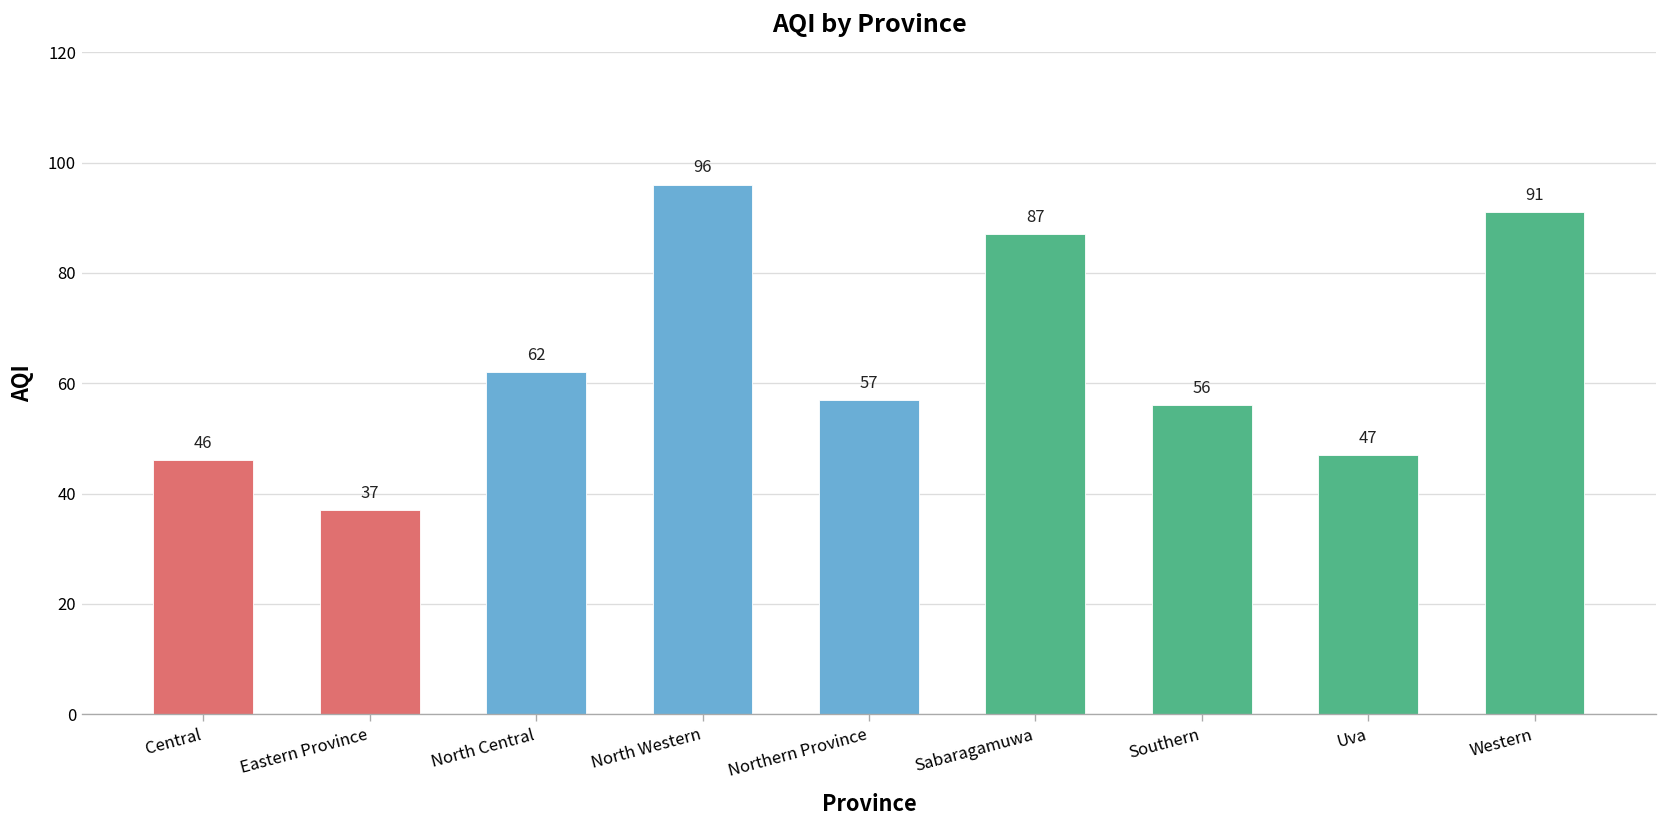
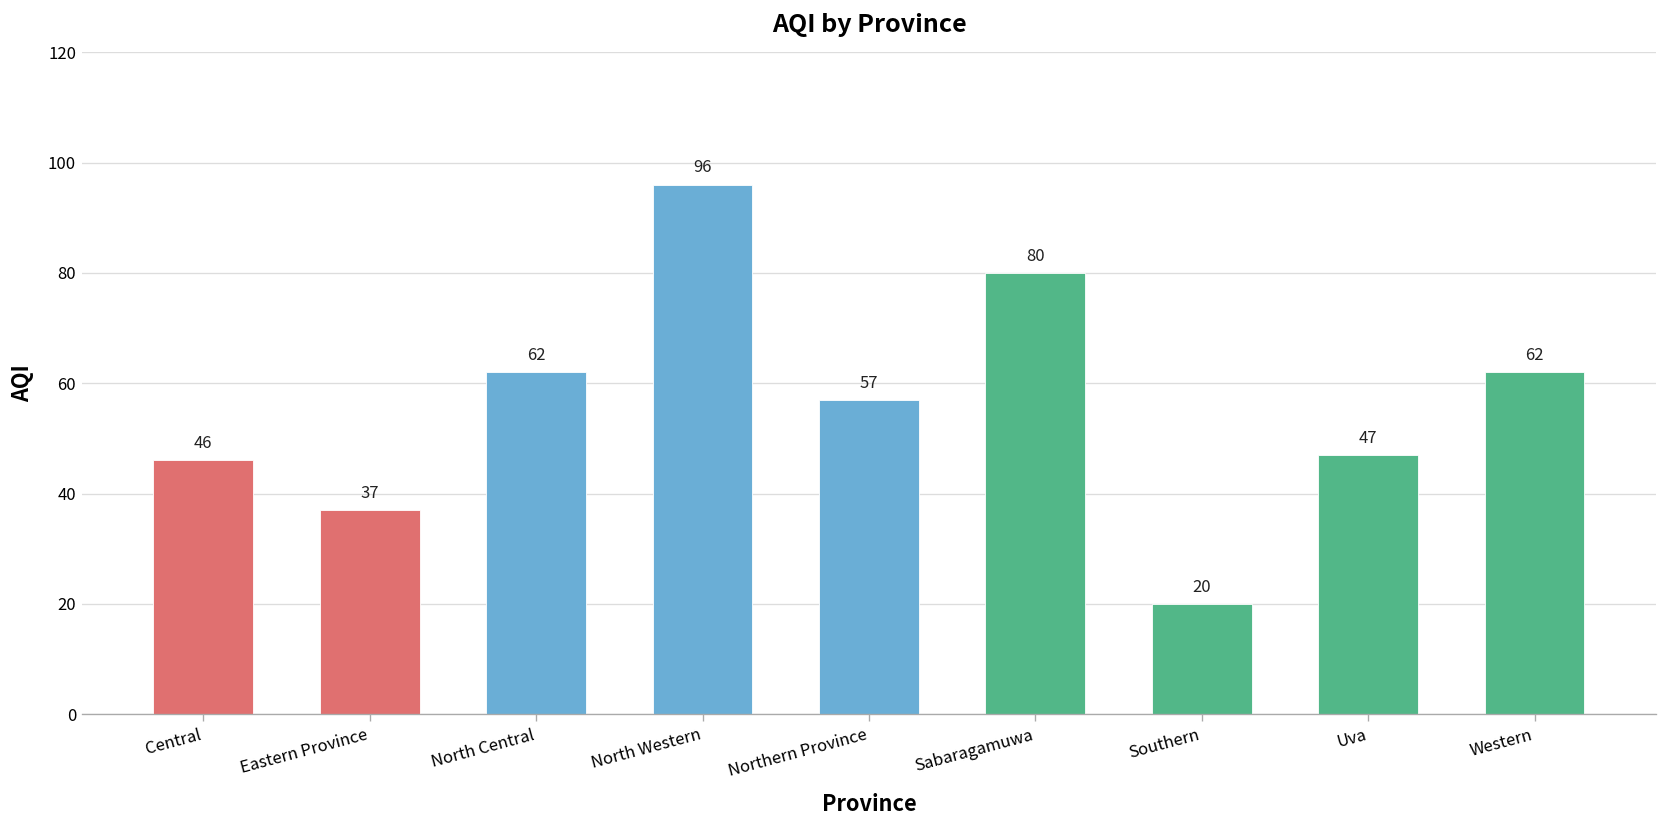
Sabaragamuwa: 87 -> 80
Southern: 56 -> 20
Western: 91 -> 62
